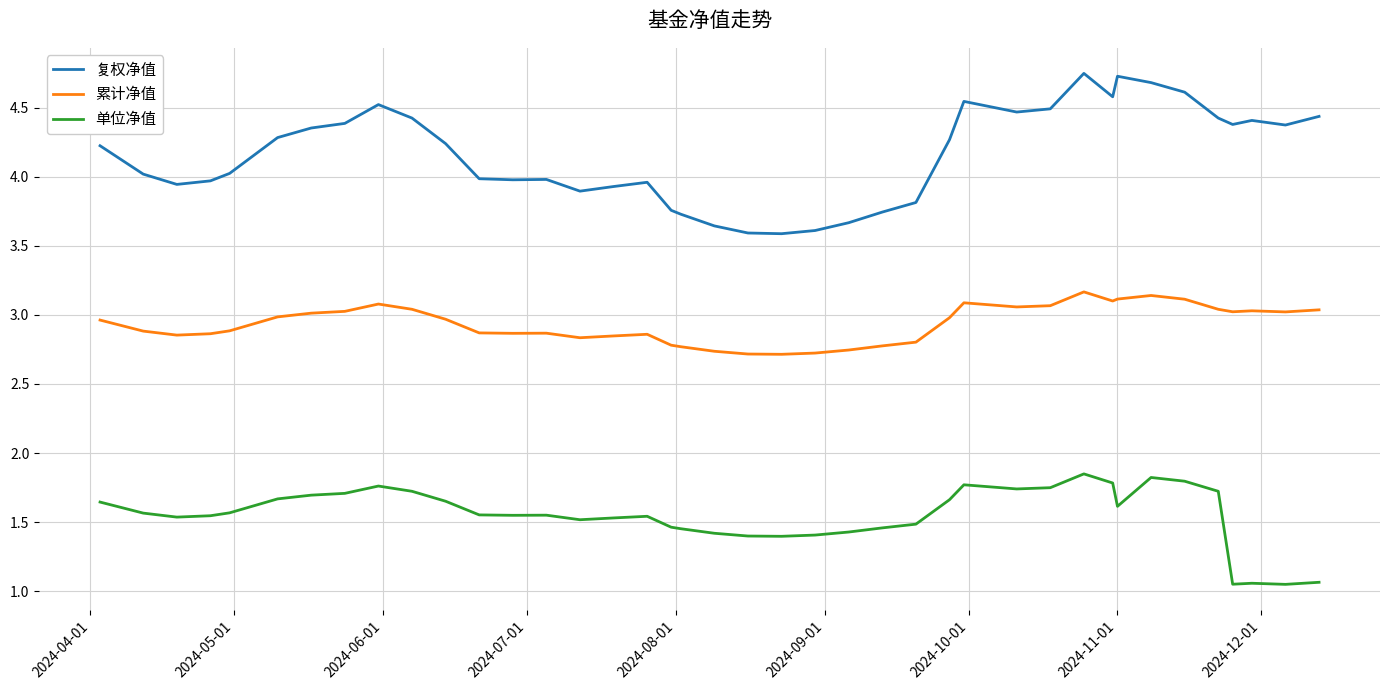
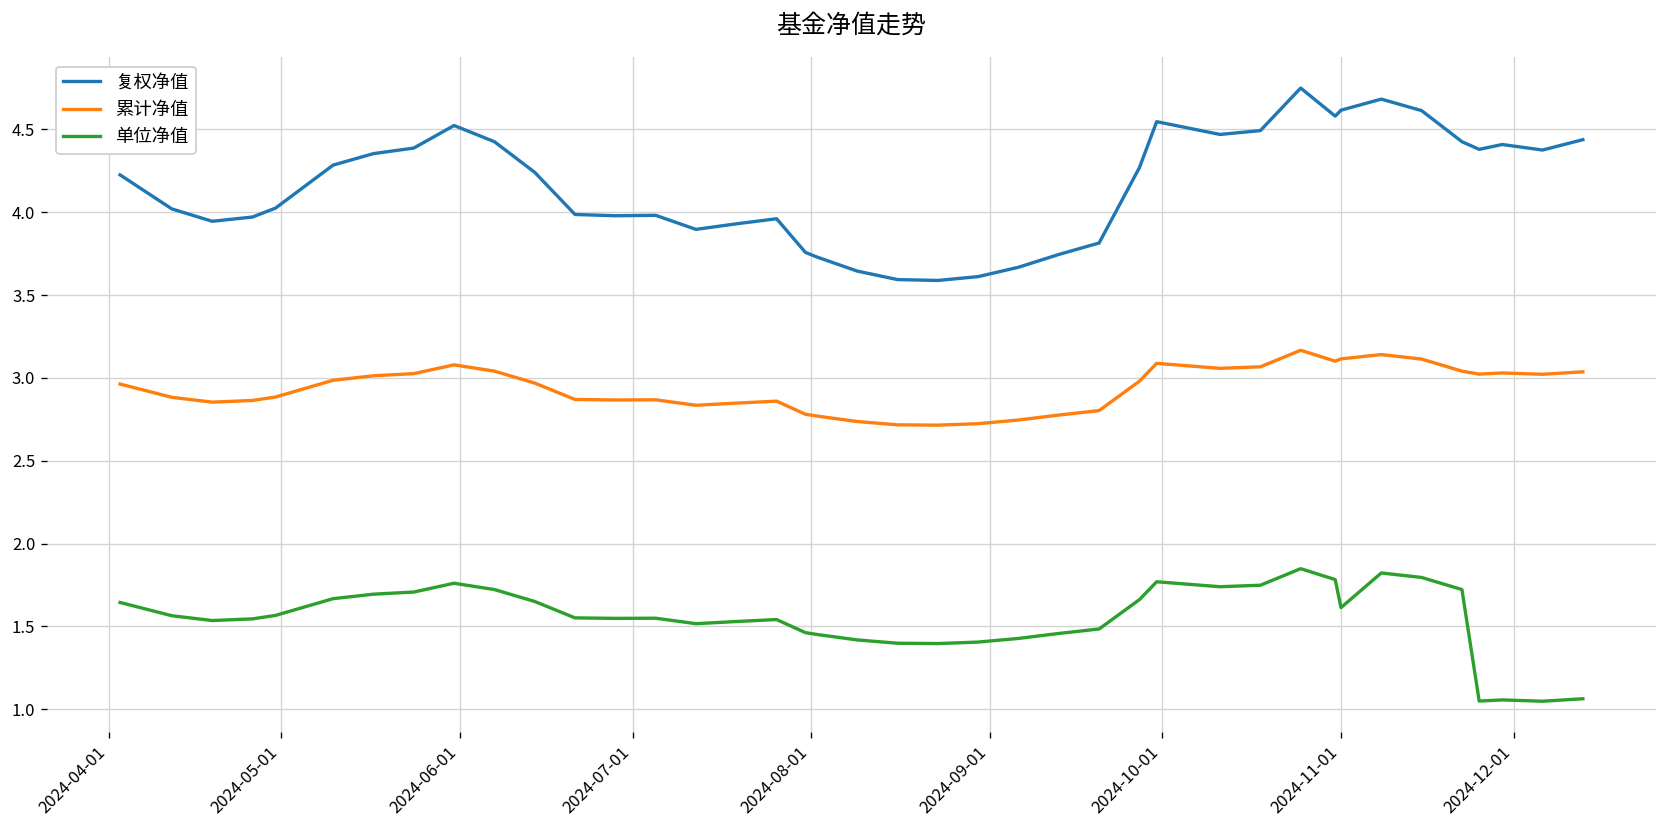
复权净值, 2024-11-01: 4.73 -> 4.62
